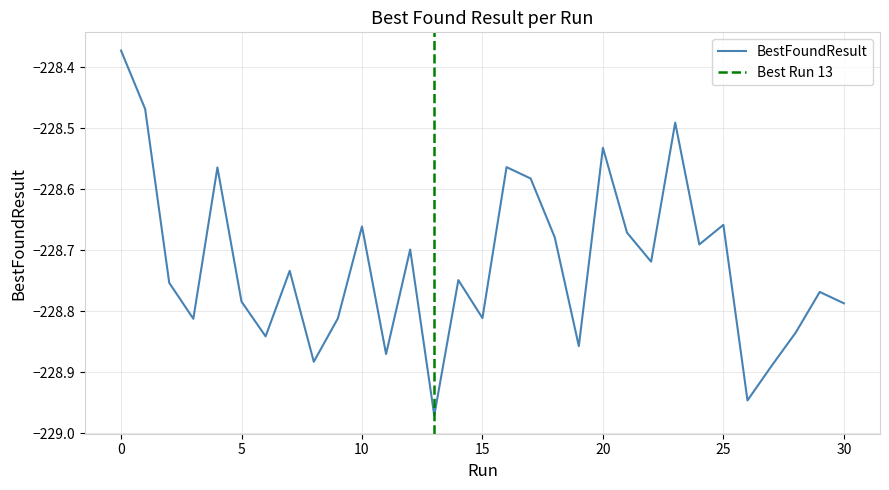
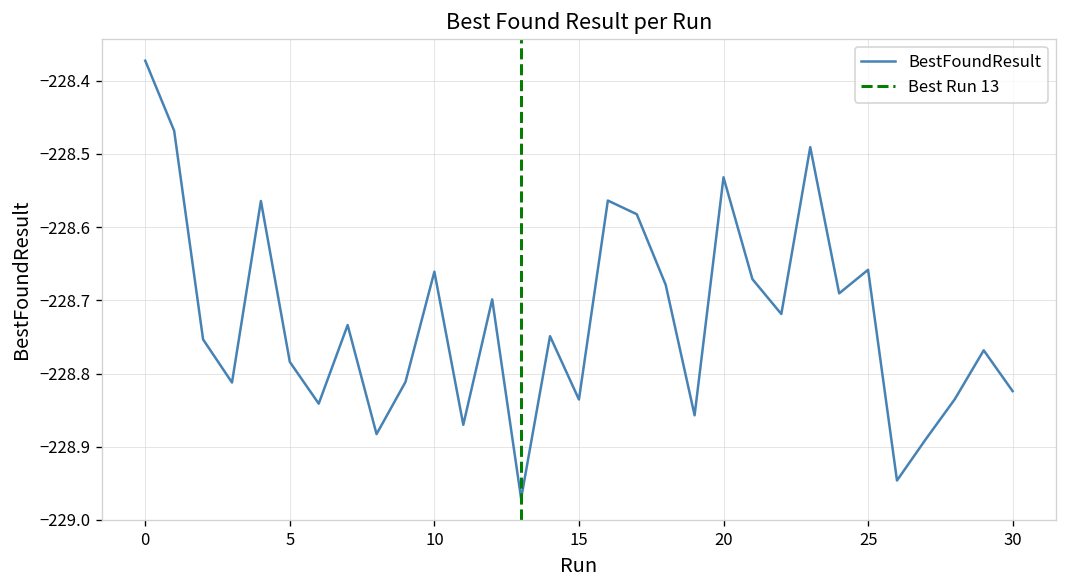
15: -228.81 -> -228.84
30: -228.79 -> -228.82
